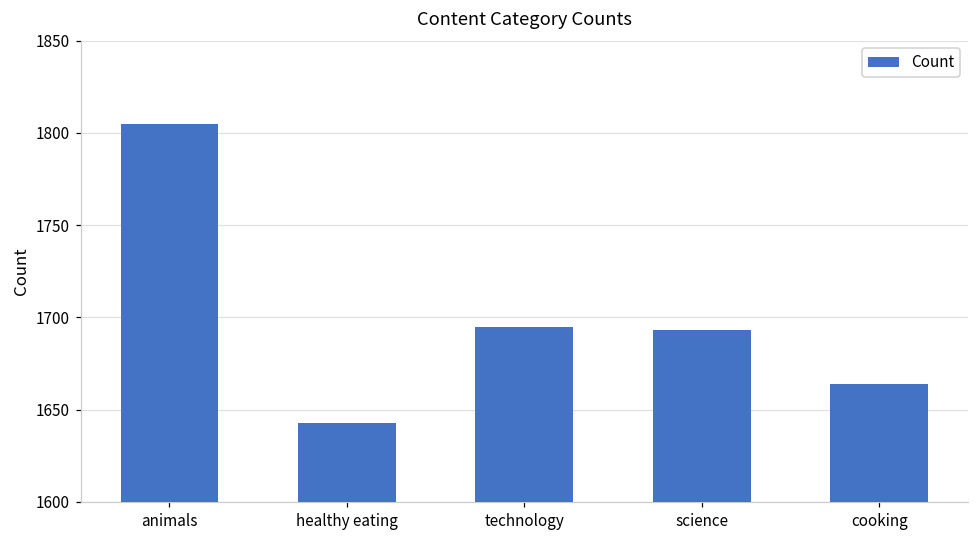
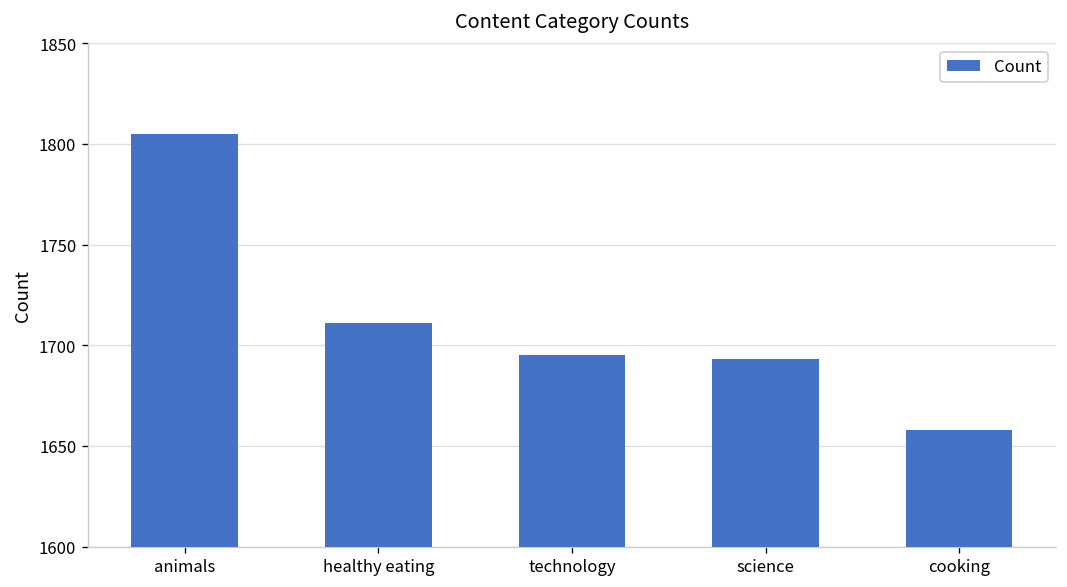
healthy eating: 1643 -> 1711
cooking: 1664 -> 1658
